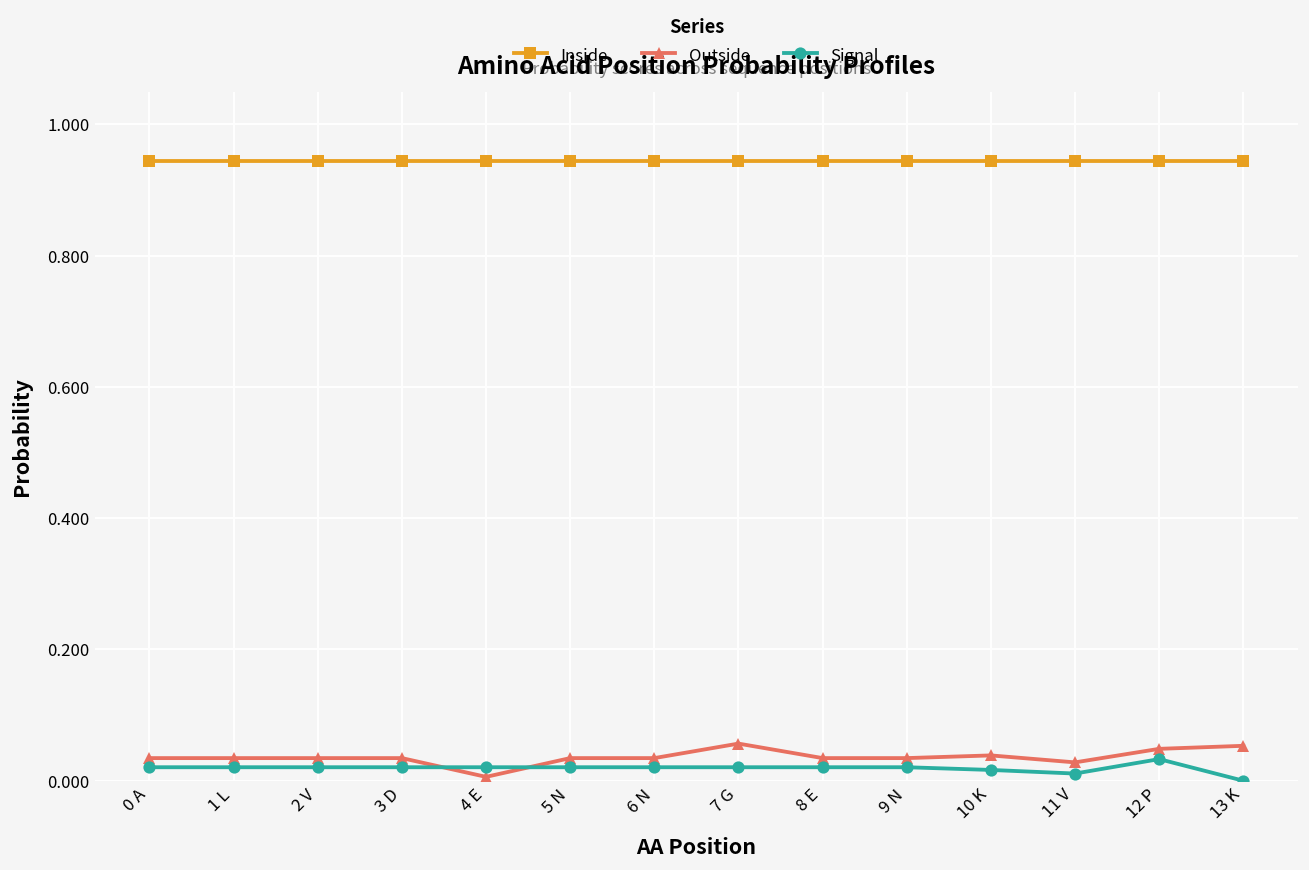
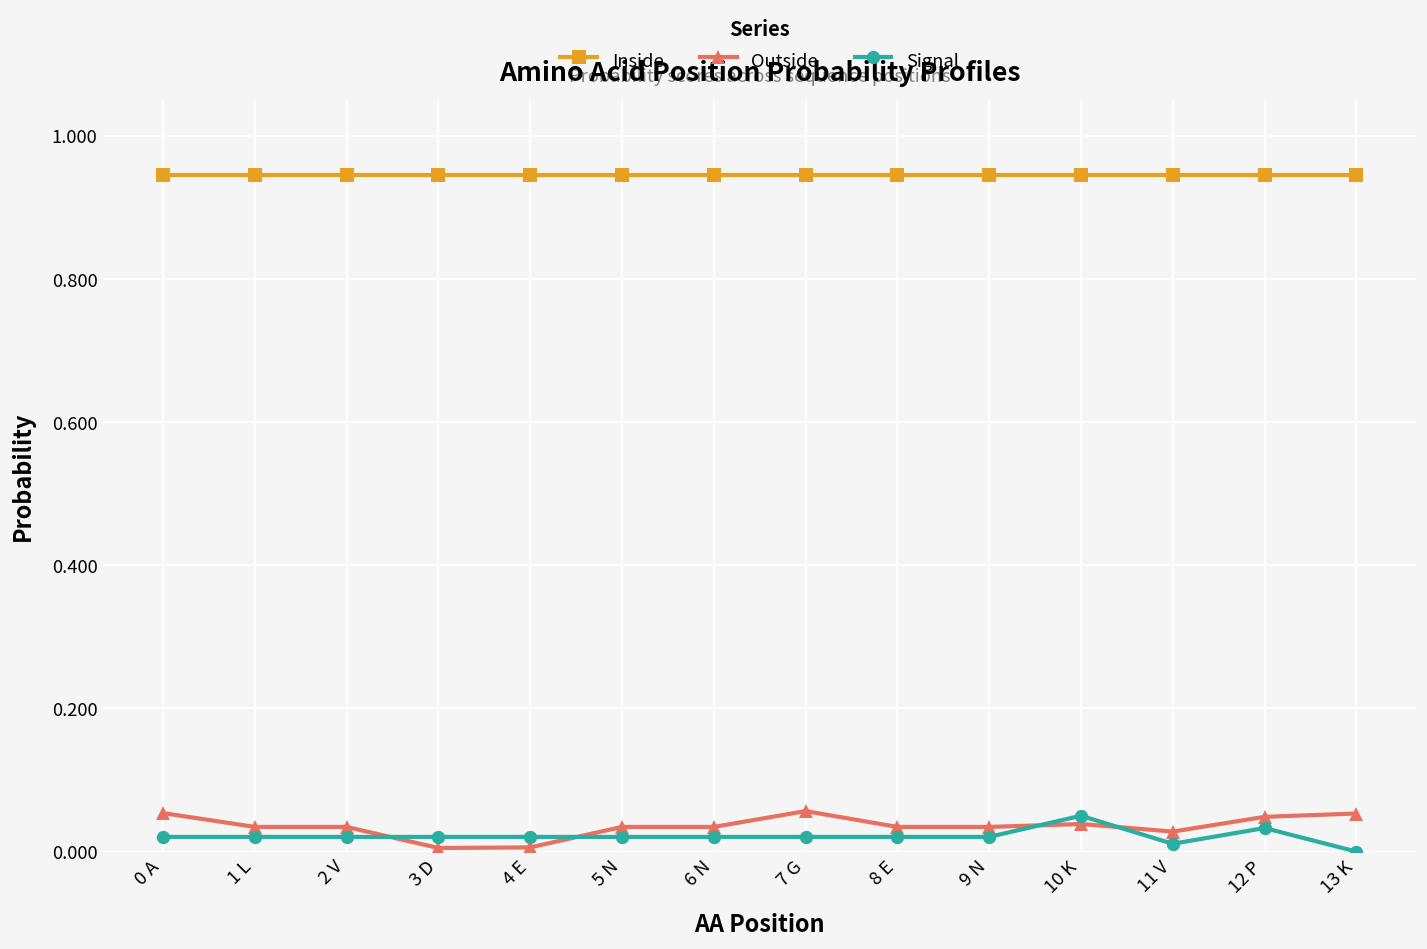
Outside, 0 A: 0.03 -> 0.05
Outside, 3 D: 0.03 -> 0.01
Signal, 10 K: 0.02 -> 0.05
